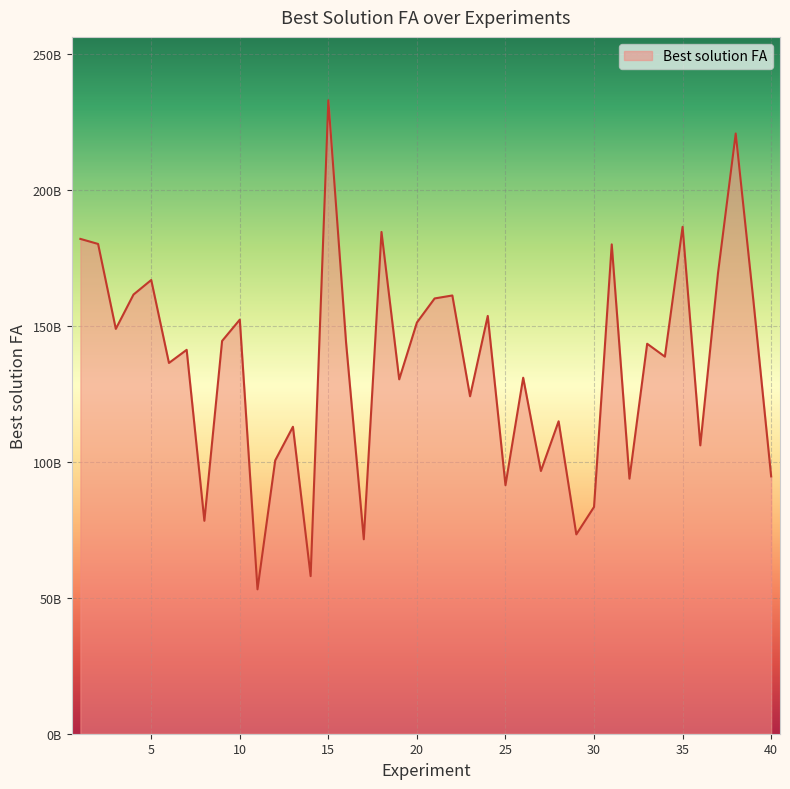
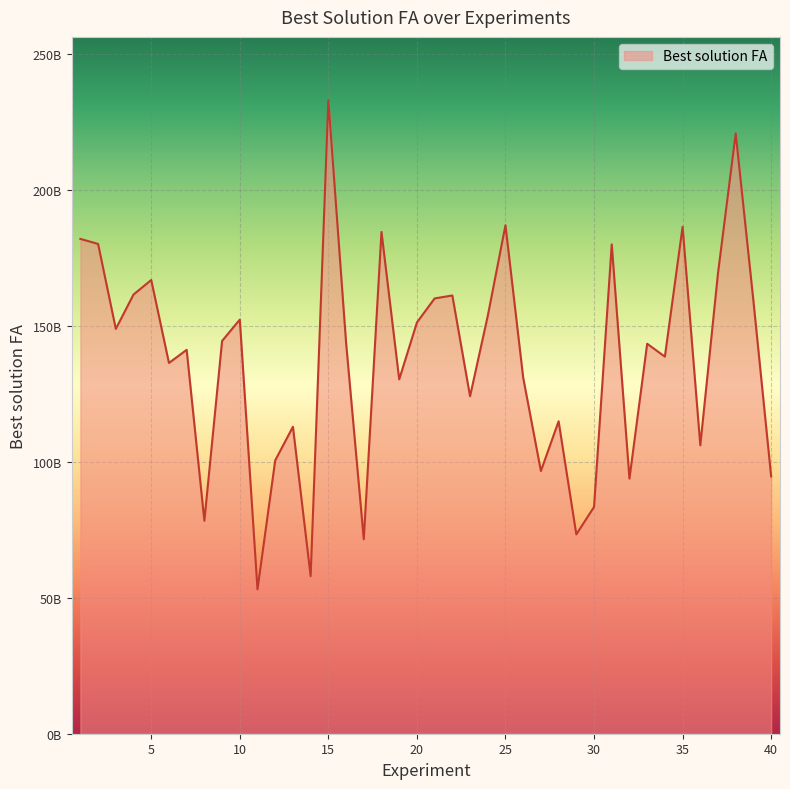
25: 91000000000 -> 187000000000
